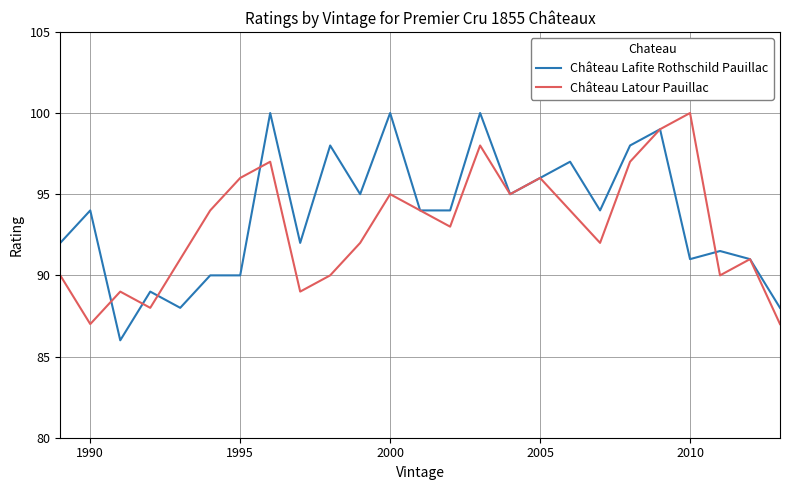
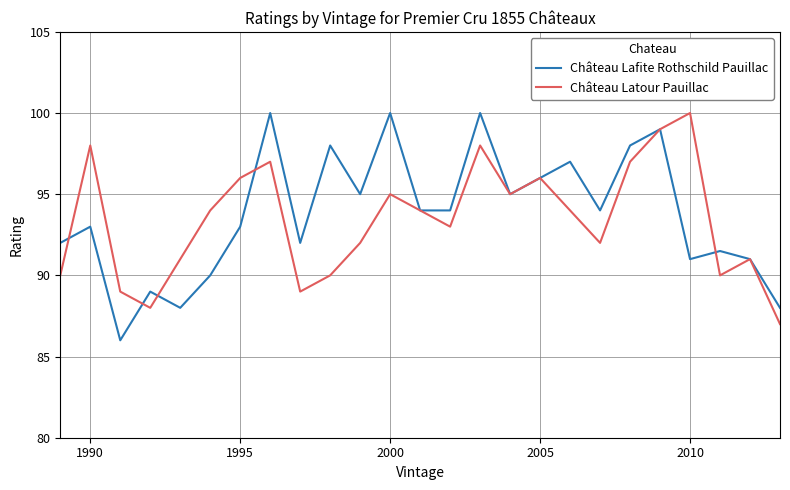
Château Lafite Rothschild Pauillac, 1990: 94 -> 93
Château Latour Pauillac, 1990: 87 -> 98
Château Lafite Rothschild Pauillac, 1995: 90 -> 93
